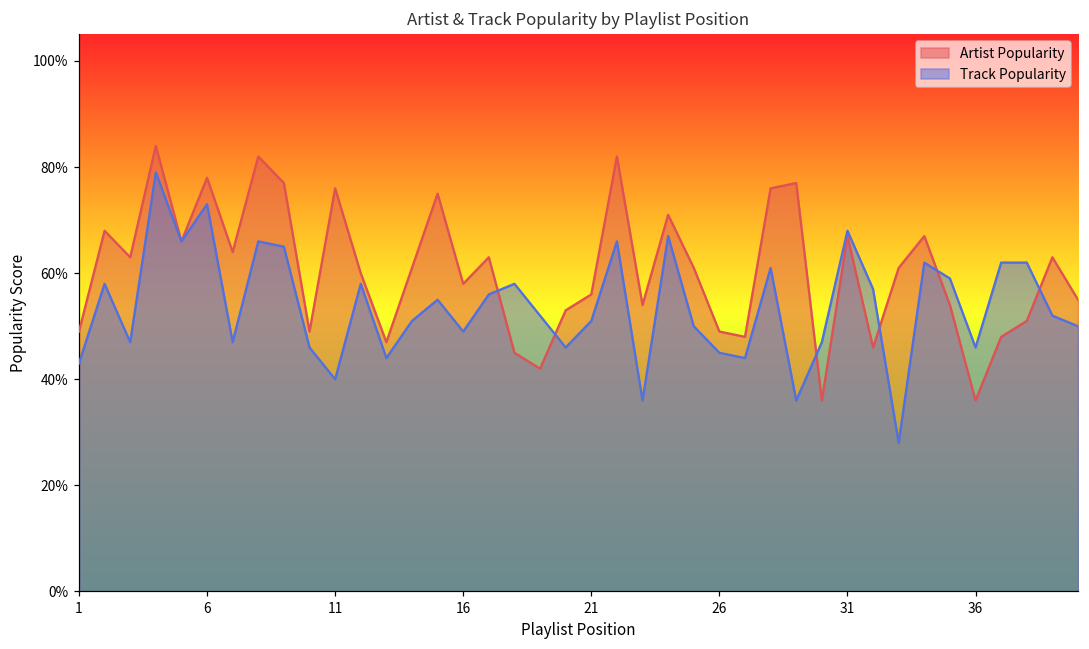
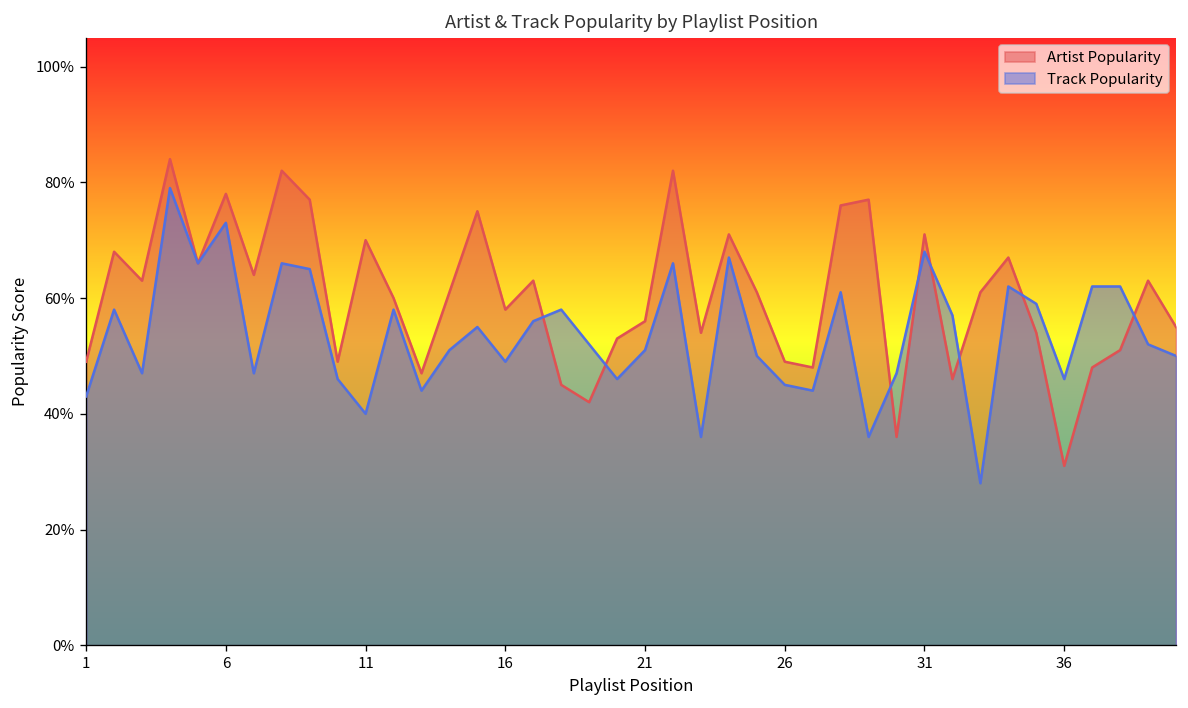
Artist Popularity, 11: 76% -> 70%
Artist Popularity, 31: 67% -> 71%
Artist Popularity, 36: 36% -> 31%
